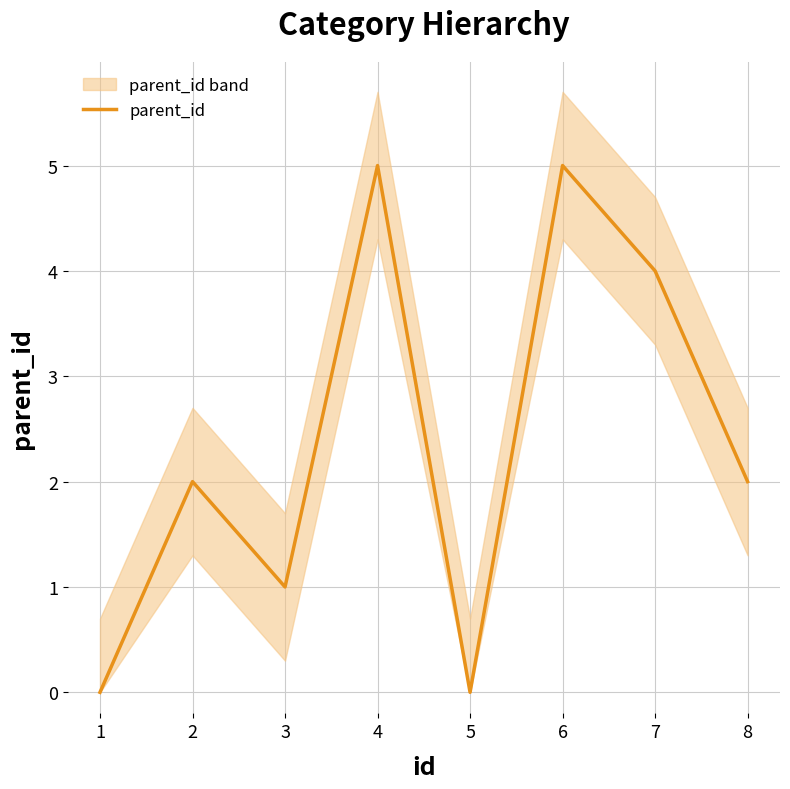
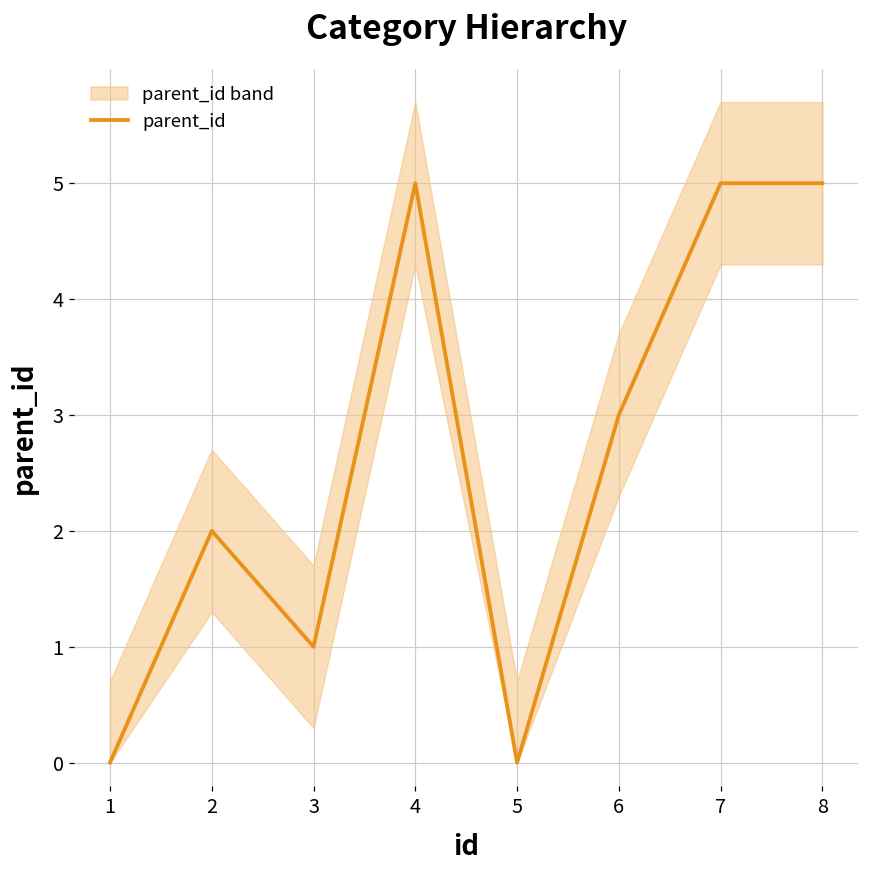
parent_id, 6: 5 -> 3
parent_id, 7: 4 -> 5
parent_id, 8: 2 -> 5
